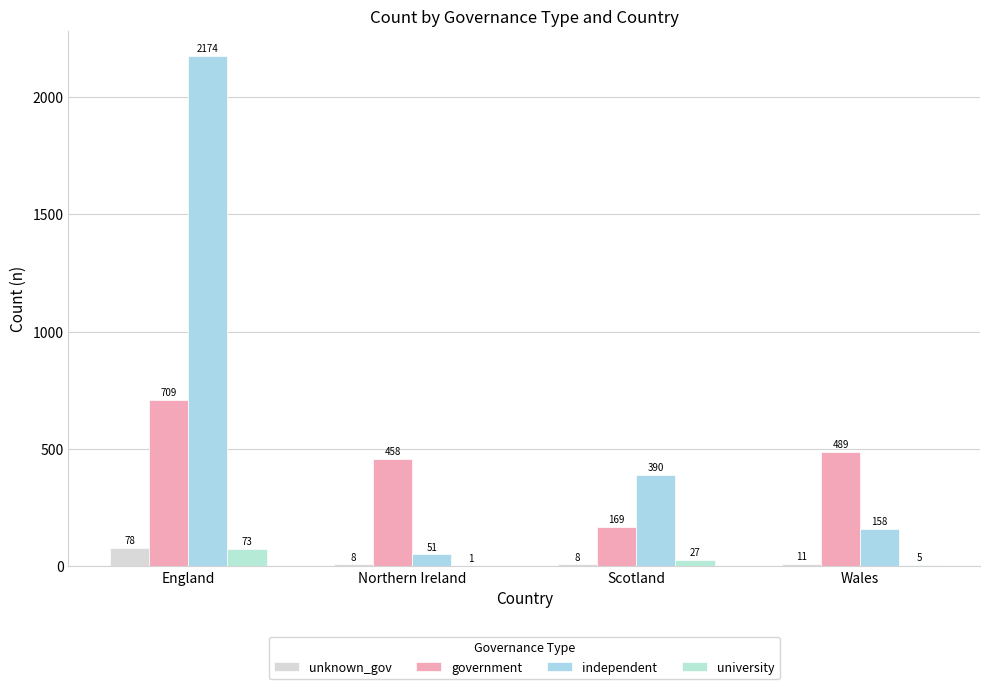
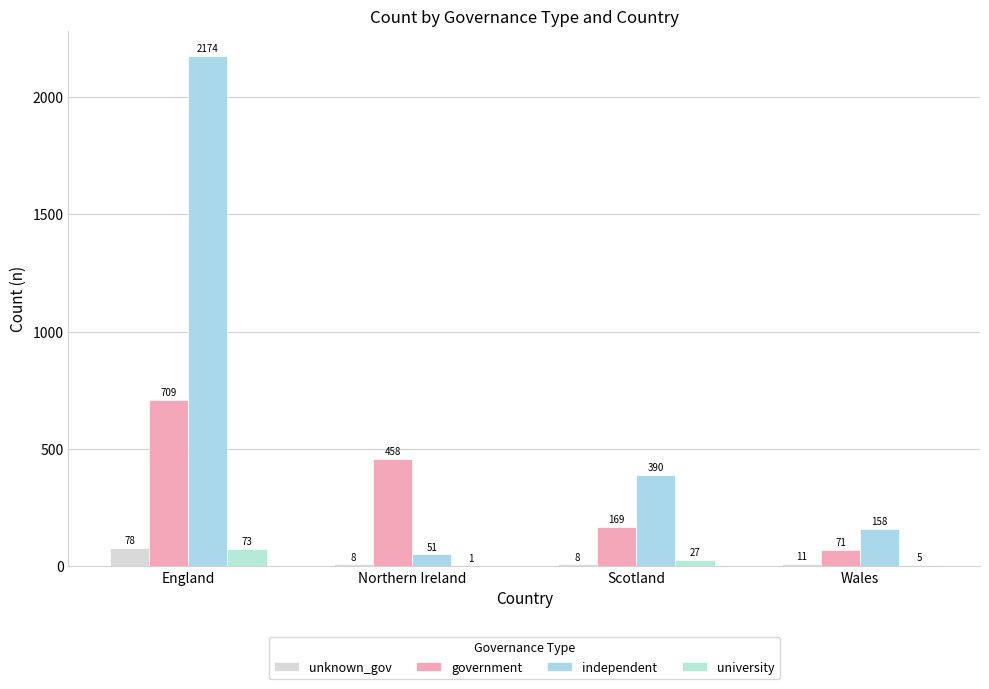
government, Wales: 489 -> 71
